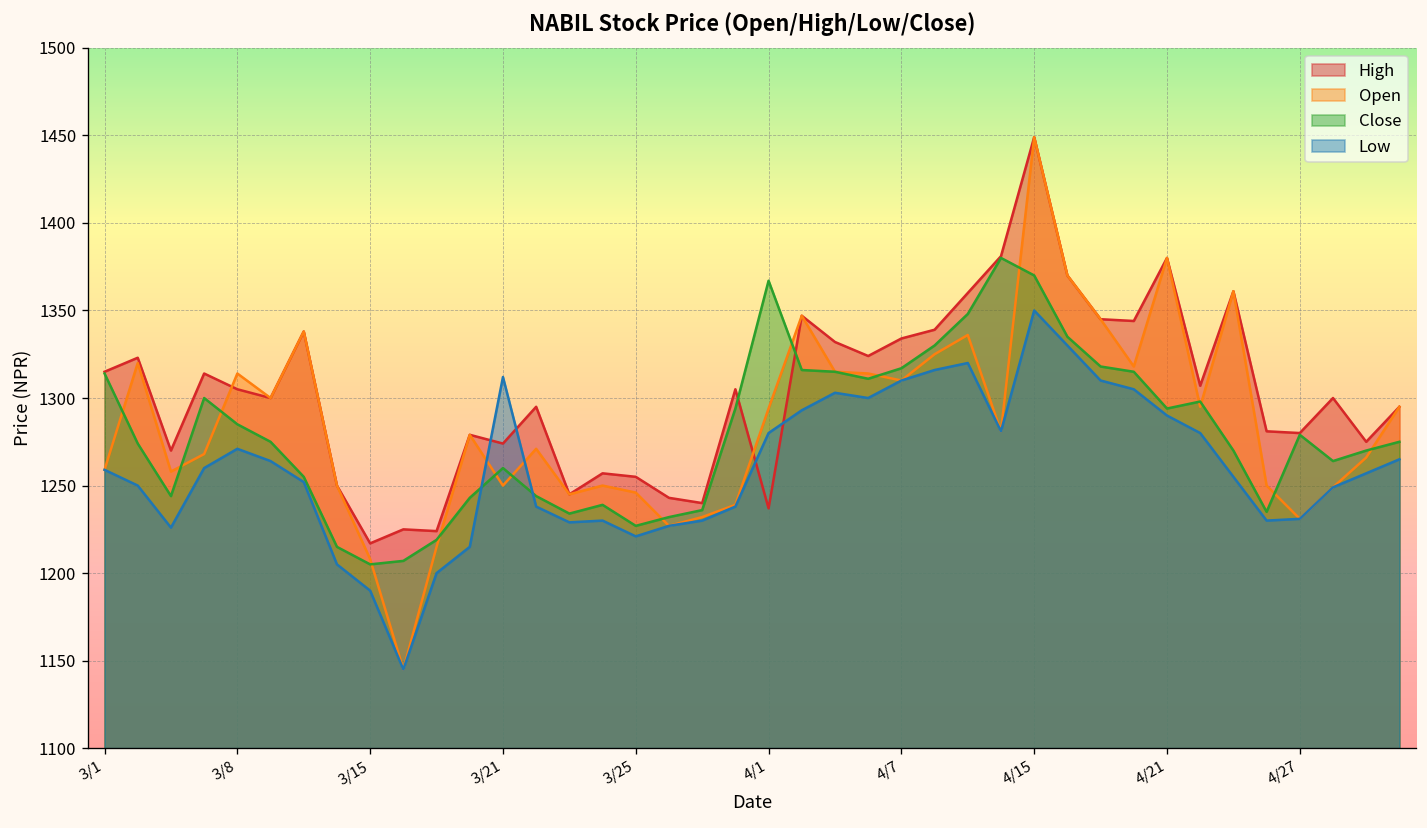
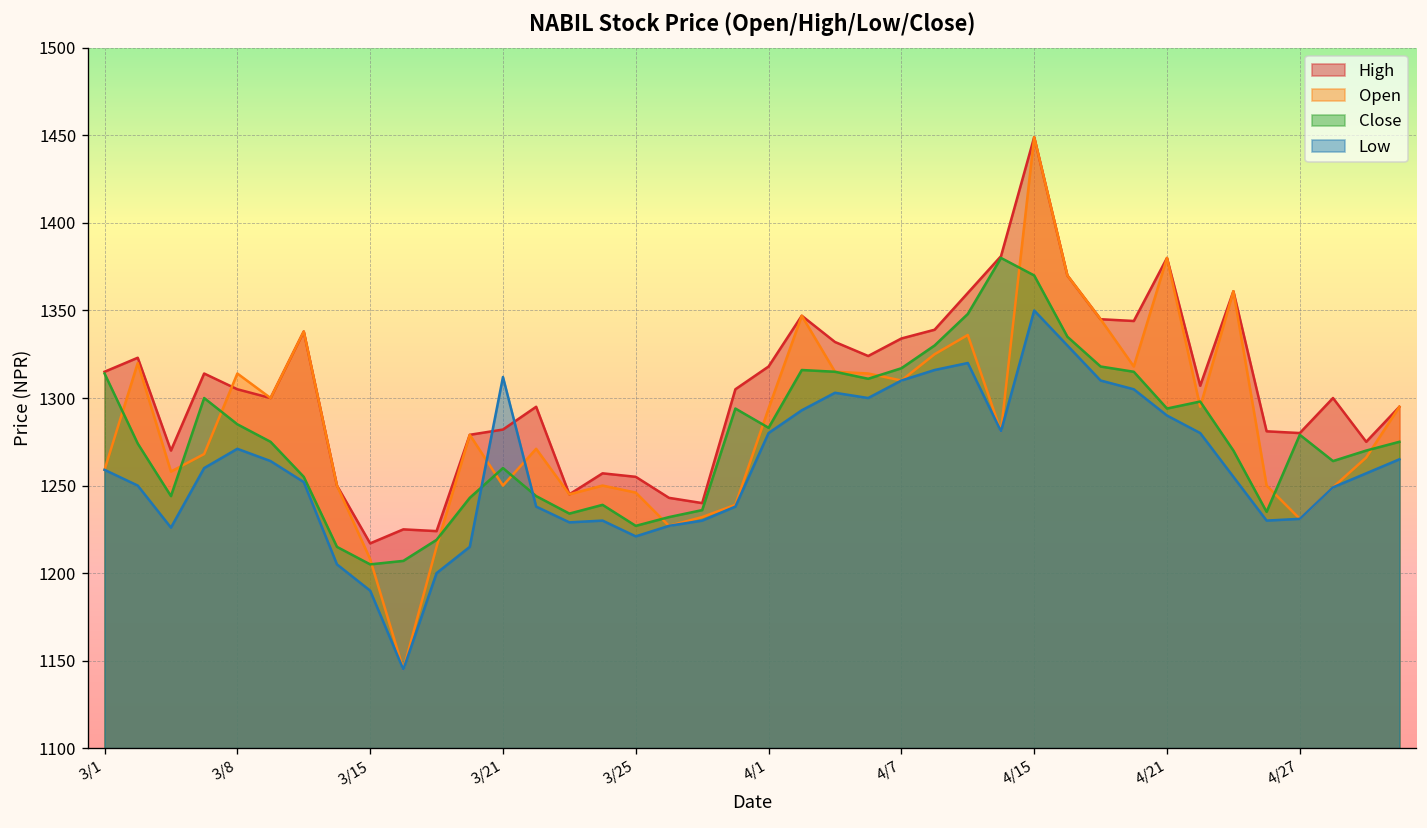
High, 3/21: 1274 -> 1282
High, 4/1: 1237 -> 1318
Close, 4/1: 1367 -> 1283
